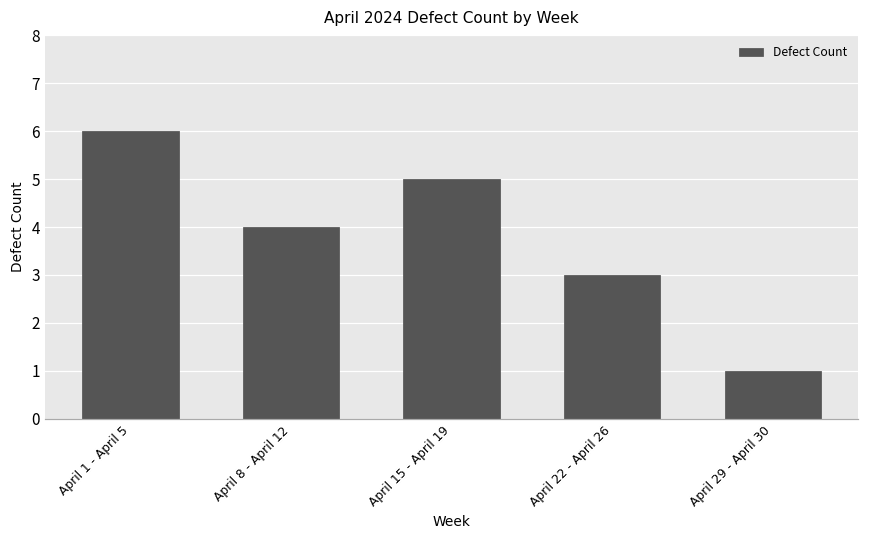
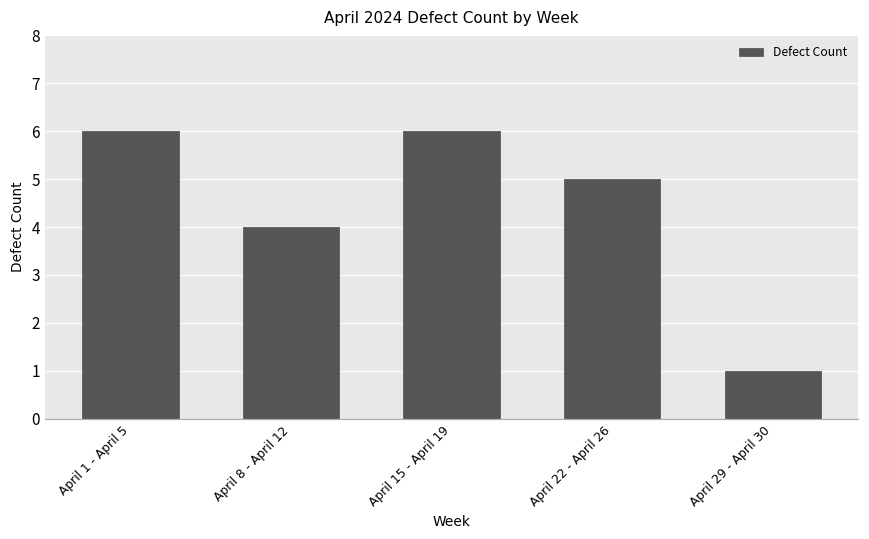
April 15 - April 19: 5 -> 6
April 22 - April 26: 3 -> 5
